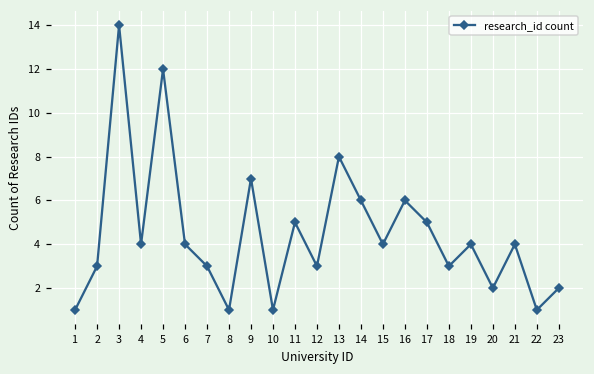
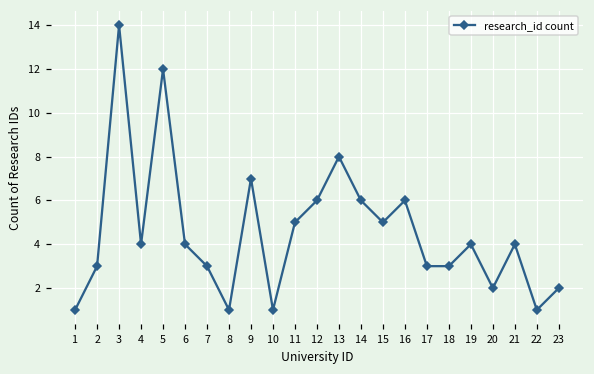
12: 3 -> 6
15: 4 -> 5
17: 5 -> 3
